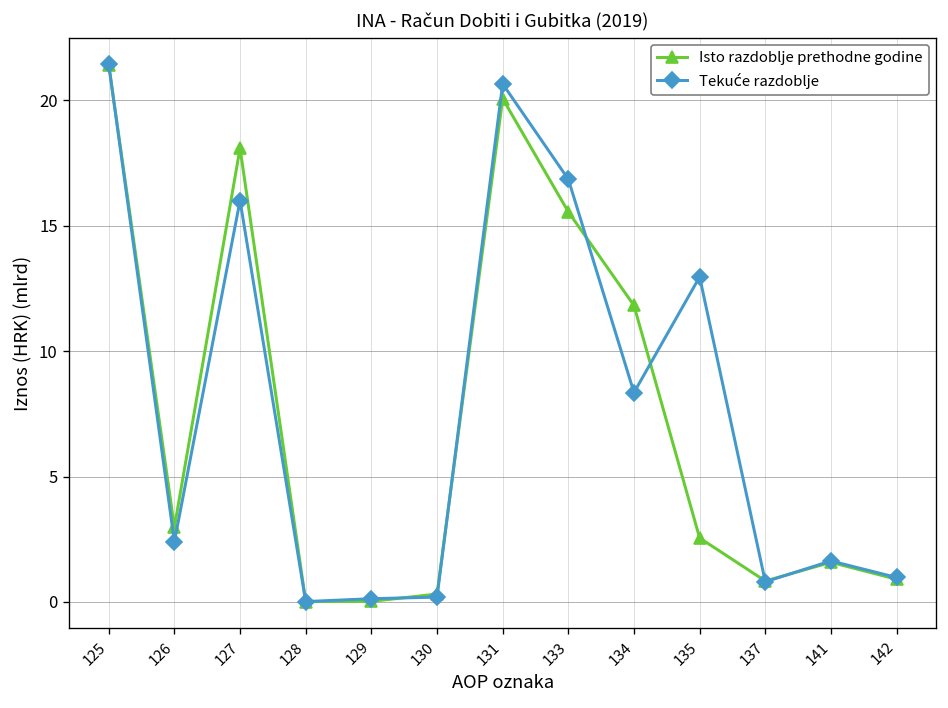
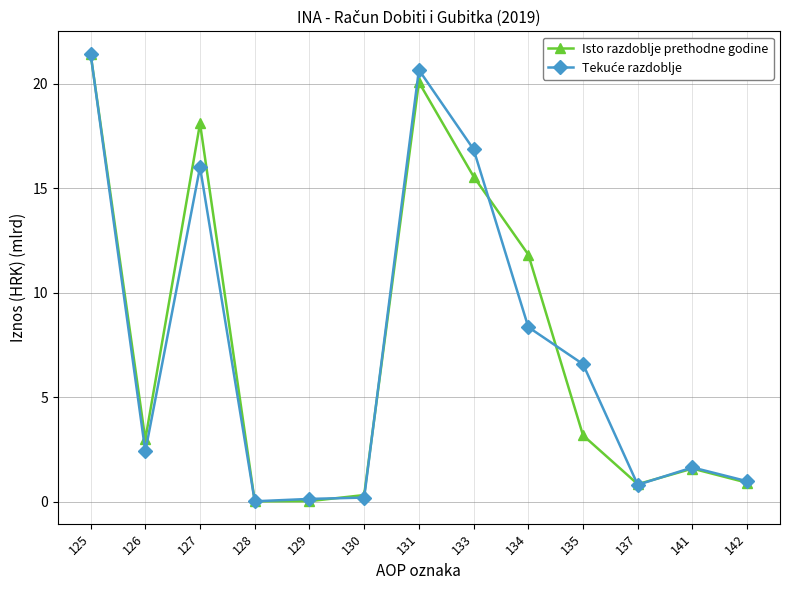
Isto razdoblje prethodne godine, 135: 2.5 -> 3.2
Tekuće razdoblje, 135: 13.0 -> 6.6
